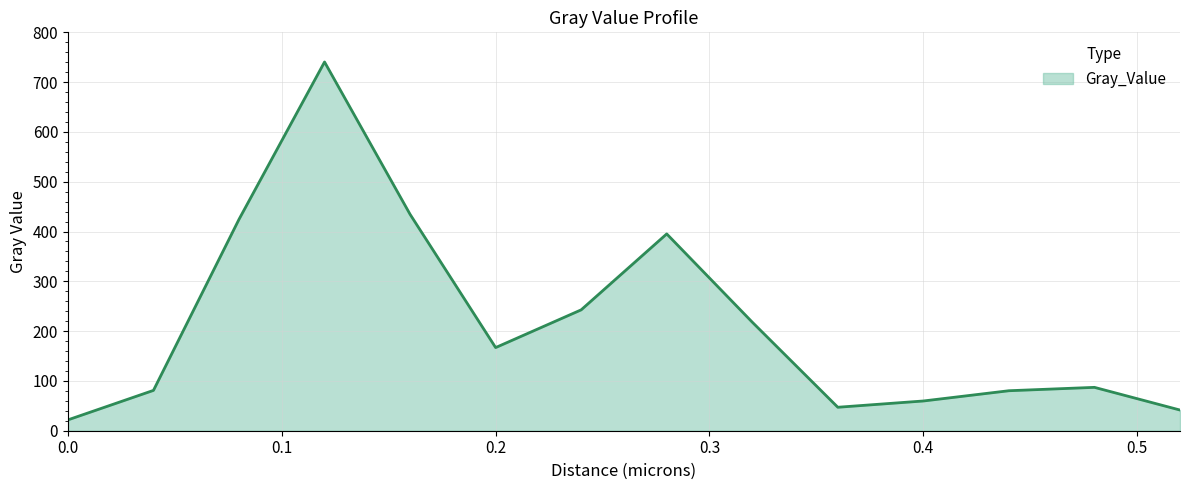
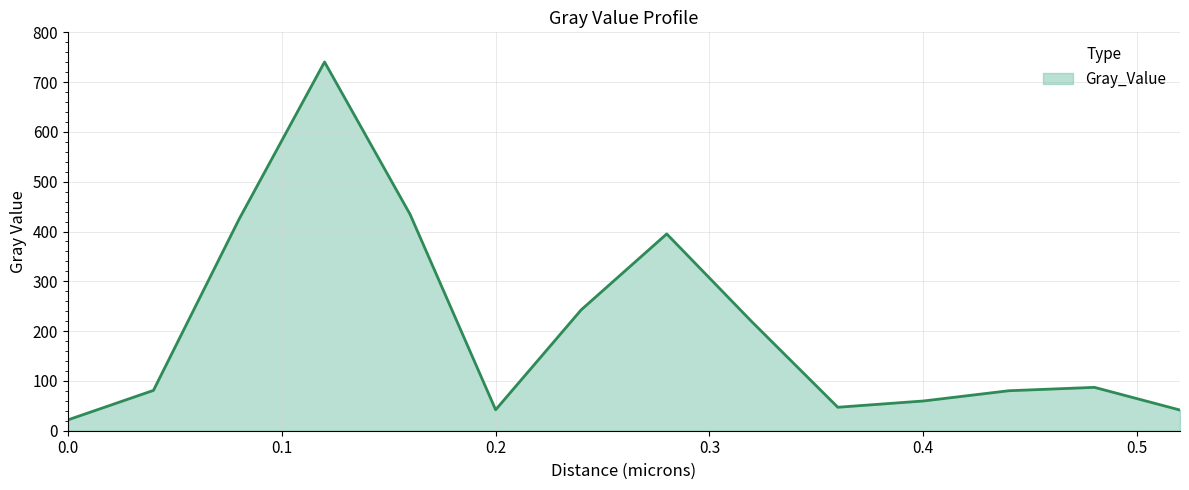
0.2: 170 -> 40
